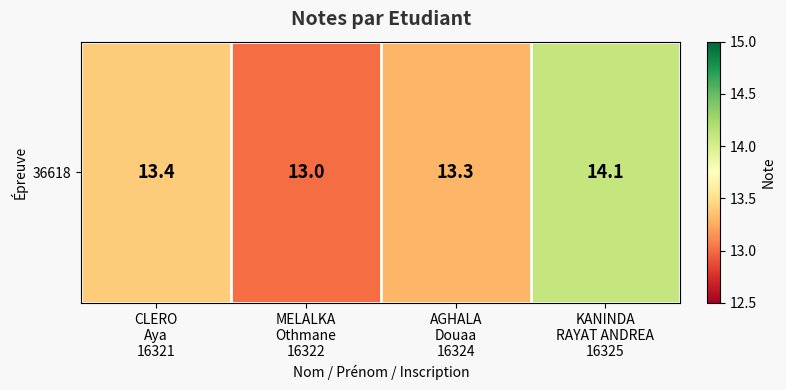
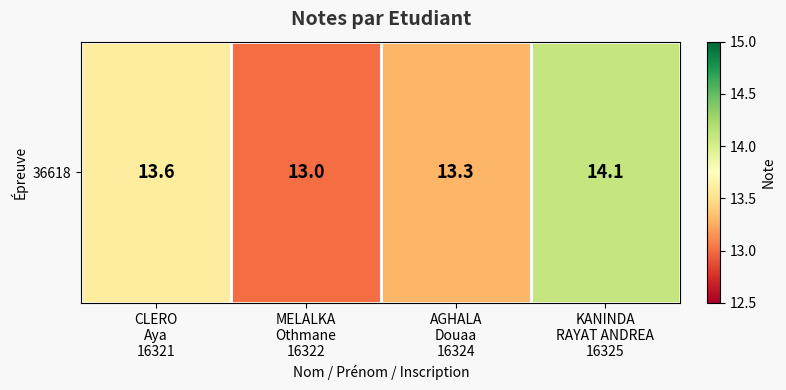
36618, CLERO Aya 16321: 13.4 -> 13.6
